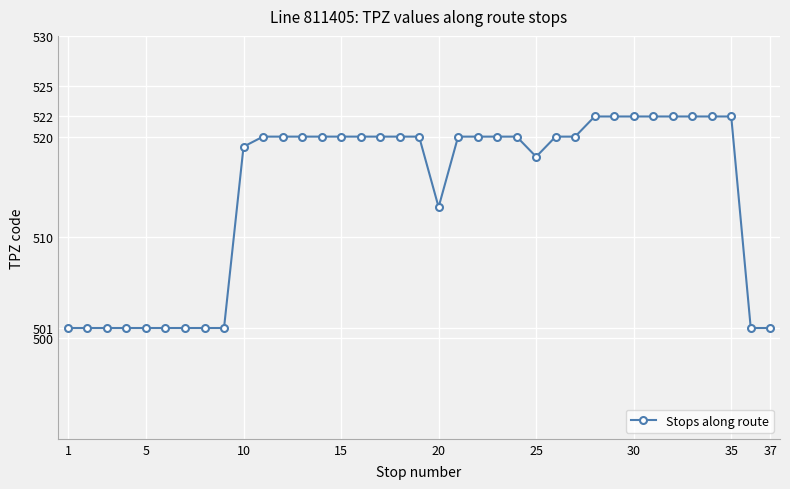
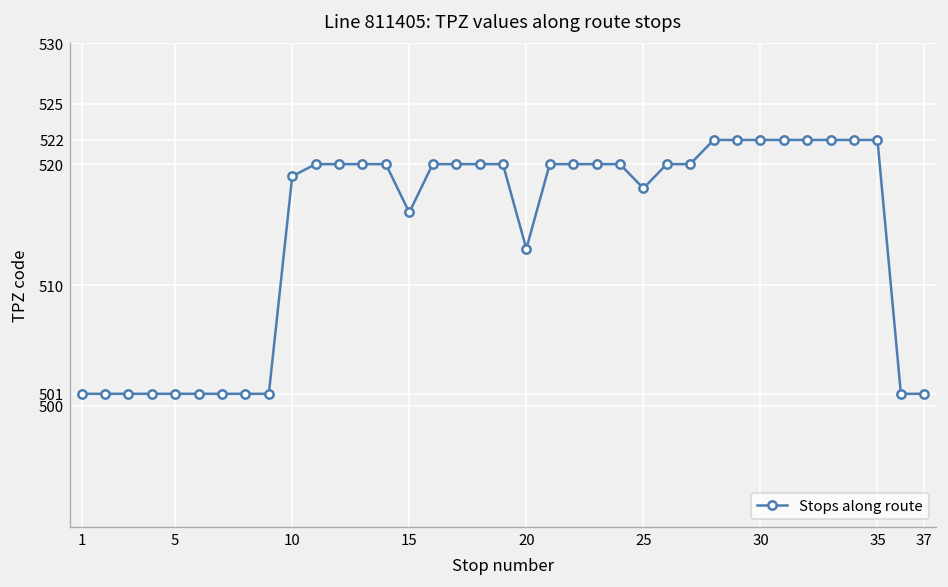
15: 520 -> 516
